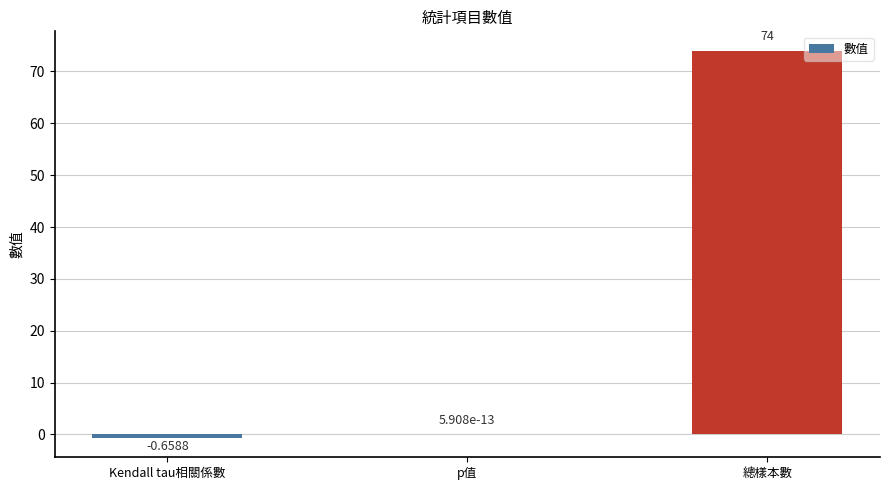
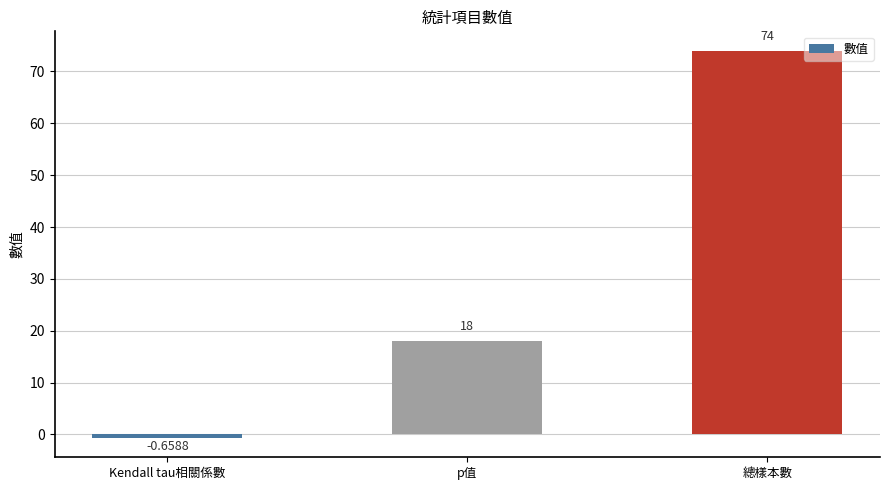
p值: 5.908e-13 -> 18
